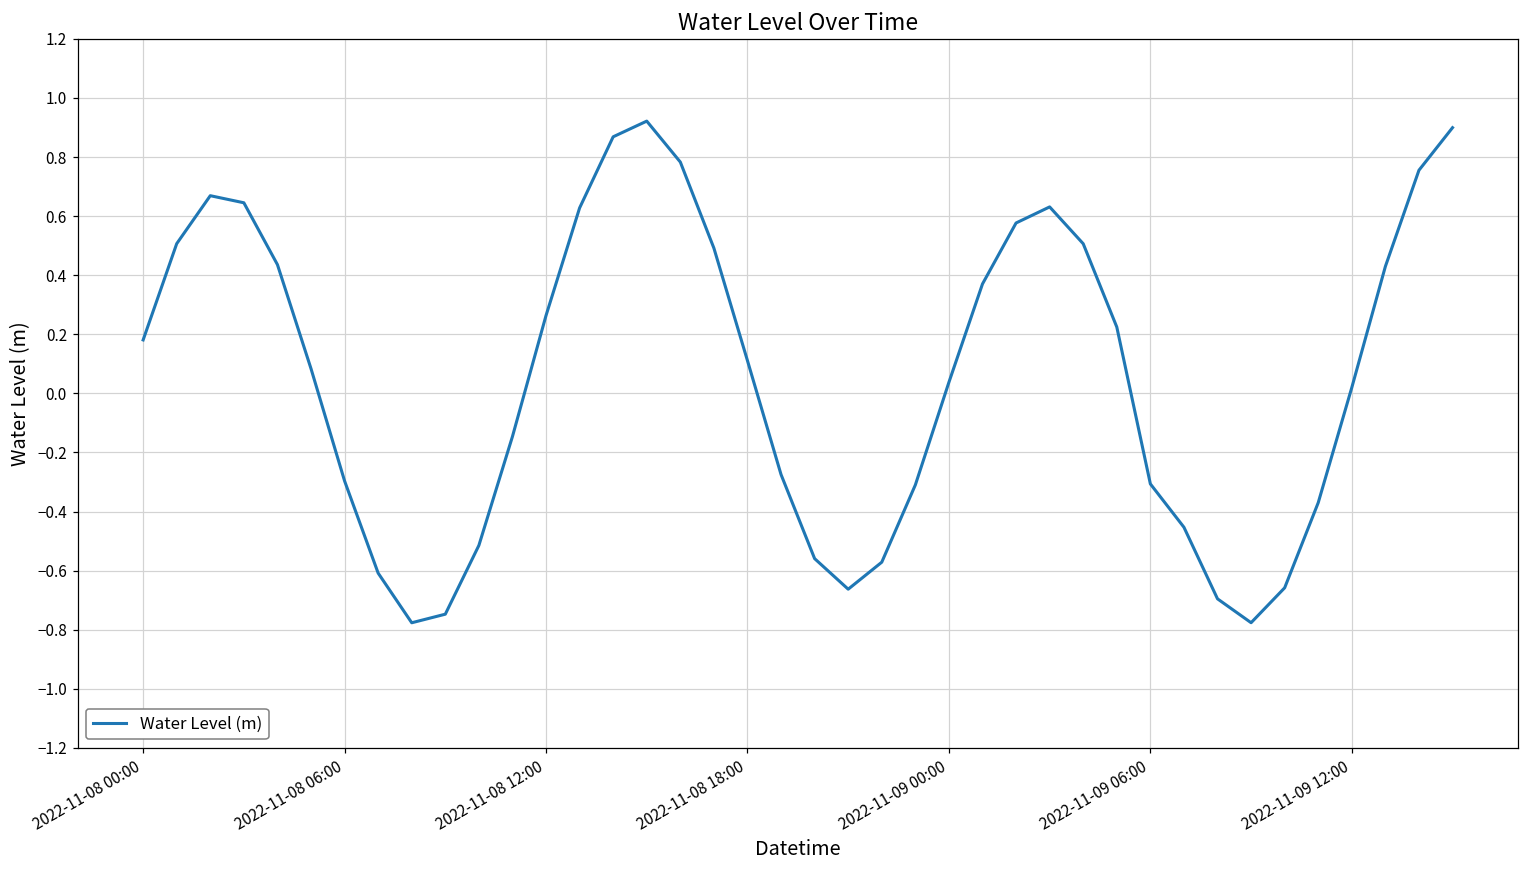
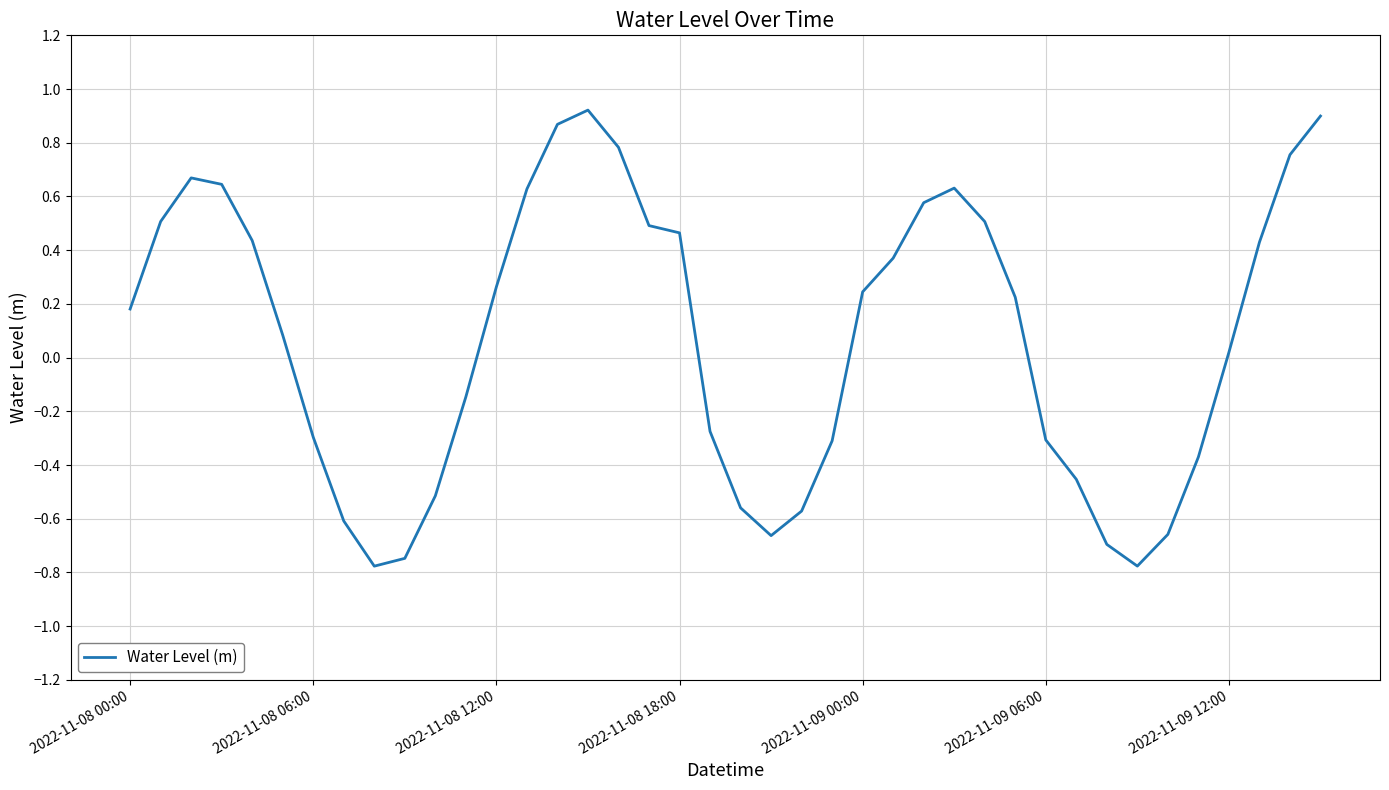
2022-11-08 18:00: 0.11 -> 0.46
2022-11-09 00:00: 0.04 -> 0.24
